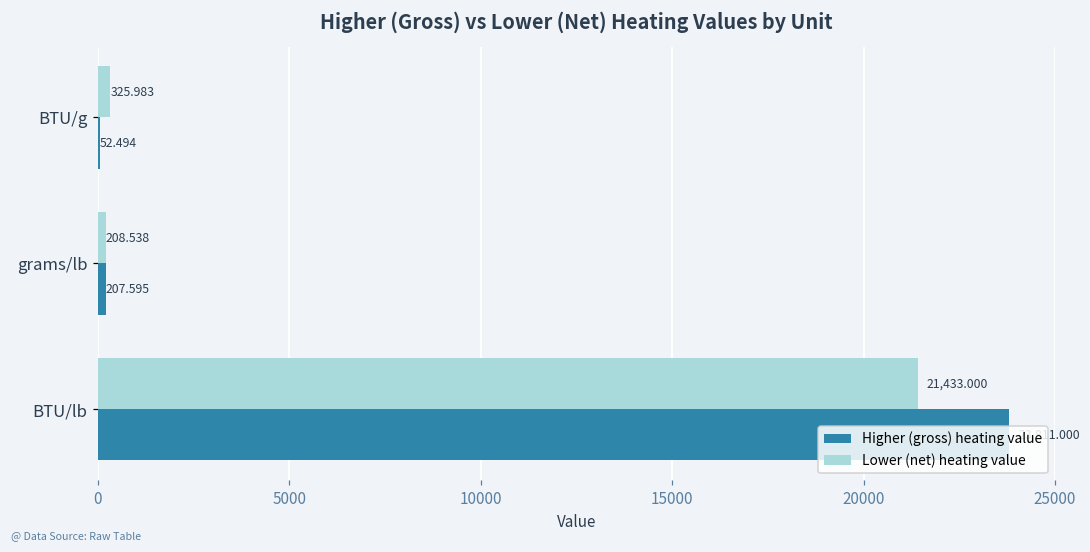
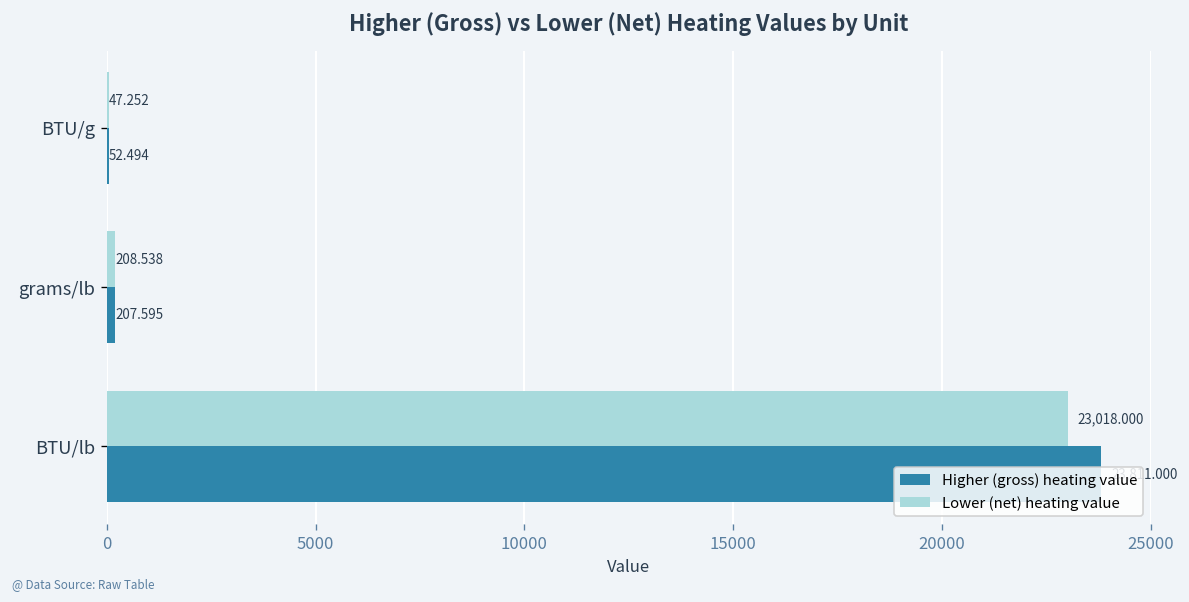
Lower (net) heating value, BTU/g: 325.983 -> 47.252
Lower (net) heating value, BTU/lb: 21,433.000 -> 23,018.000
